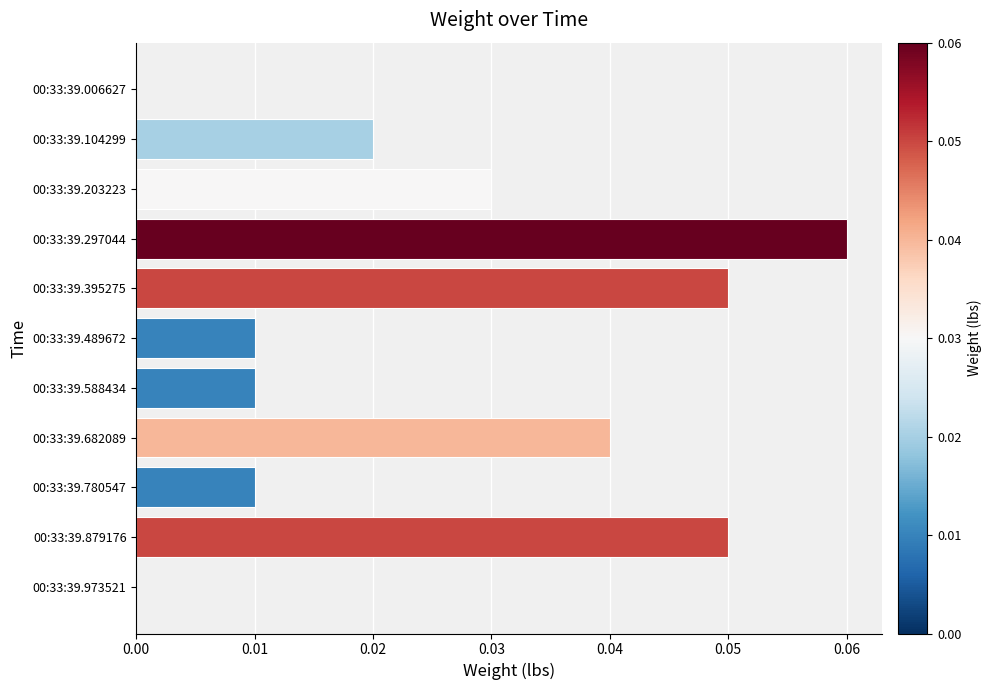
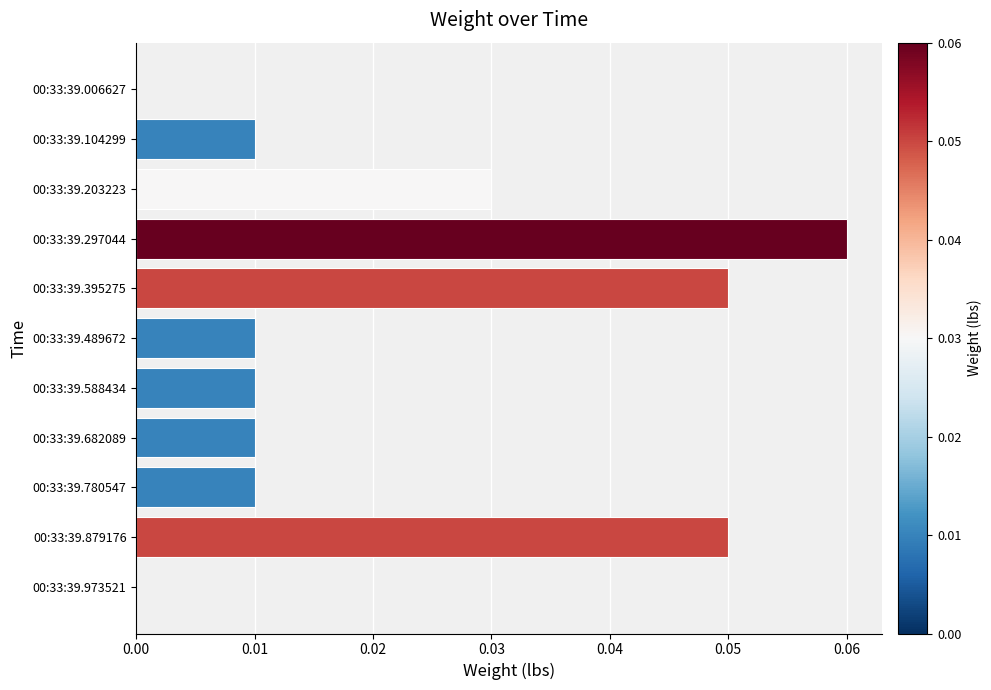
00:33:39.104299: 0.02 -> 0.01
00:33:39.682089: 0.04 -> 0.01
